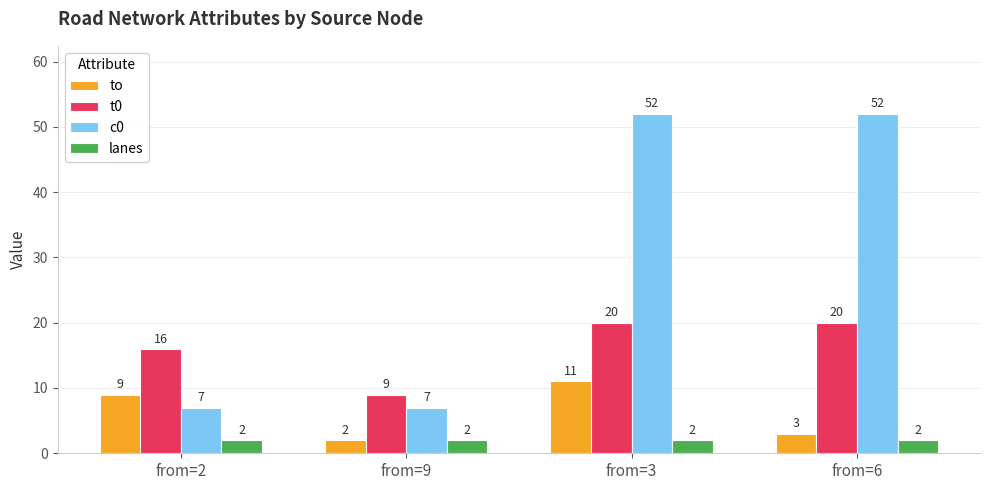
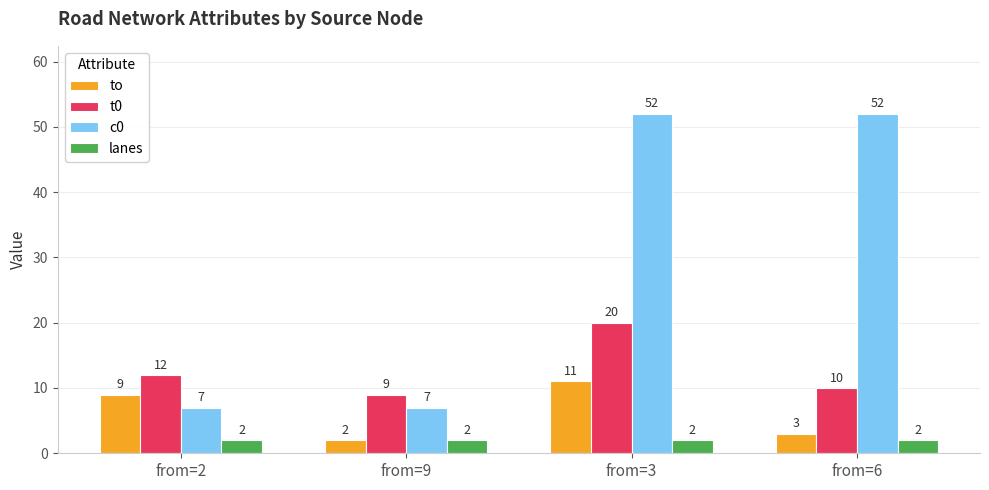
t0, from=2: 16 -> 12
t0, from=6: 20 -> 10
